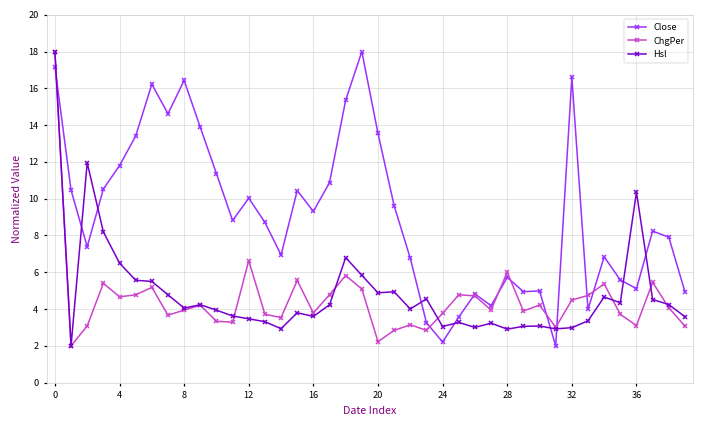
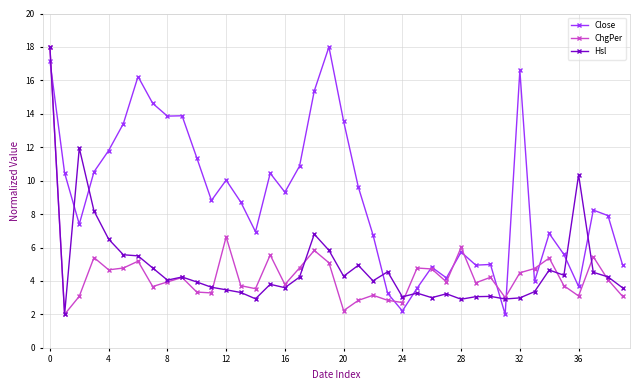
Close, 8: 16.4 -> 13.9
Hsl, 20: 4.9 -> 4.3
ChgPer, 24: 3.8 -> 2.7
Close, 36: 5.1 -> 3.7
